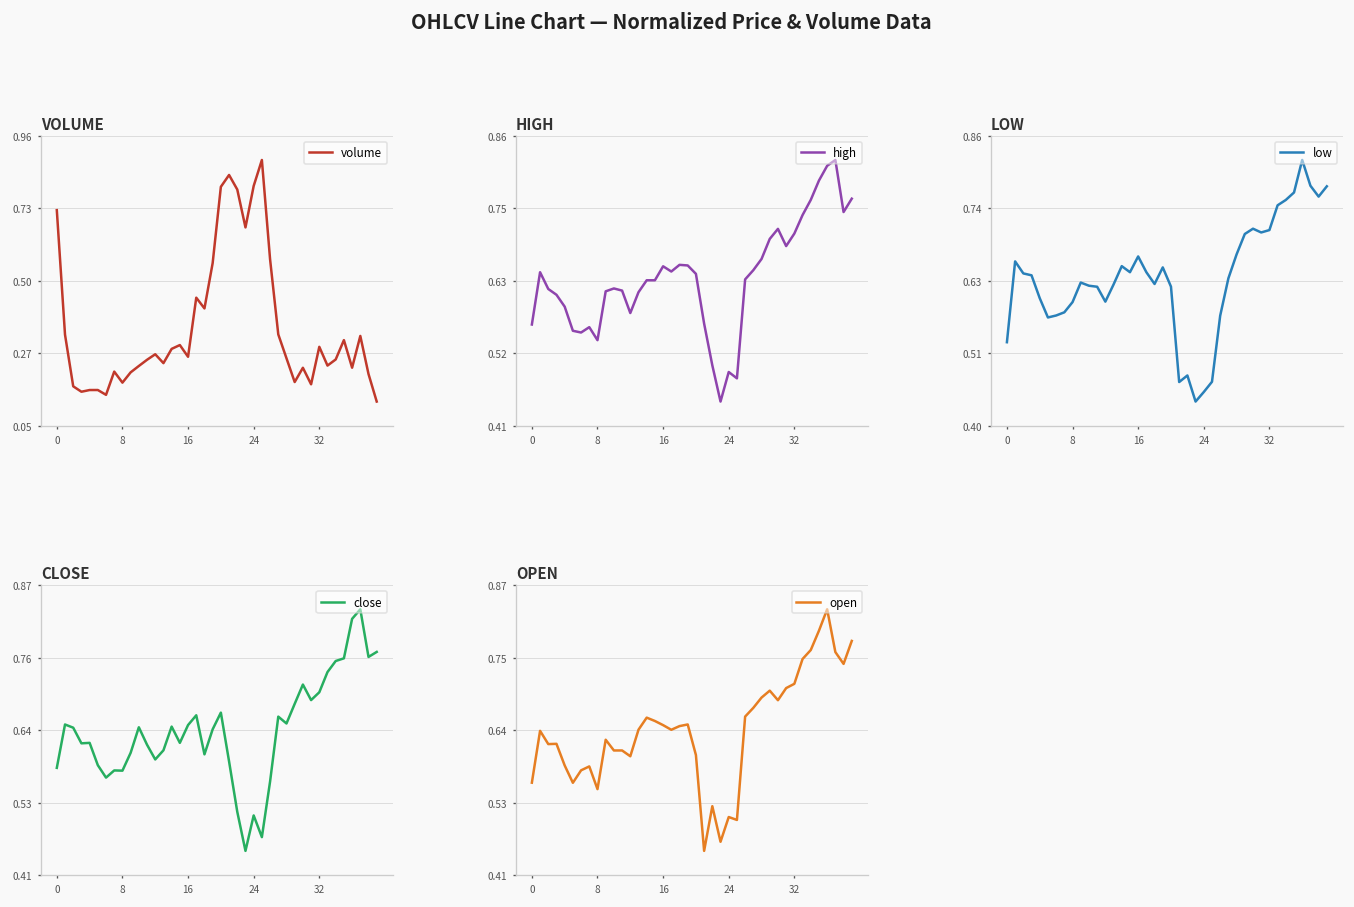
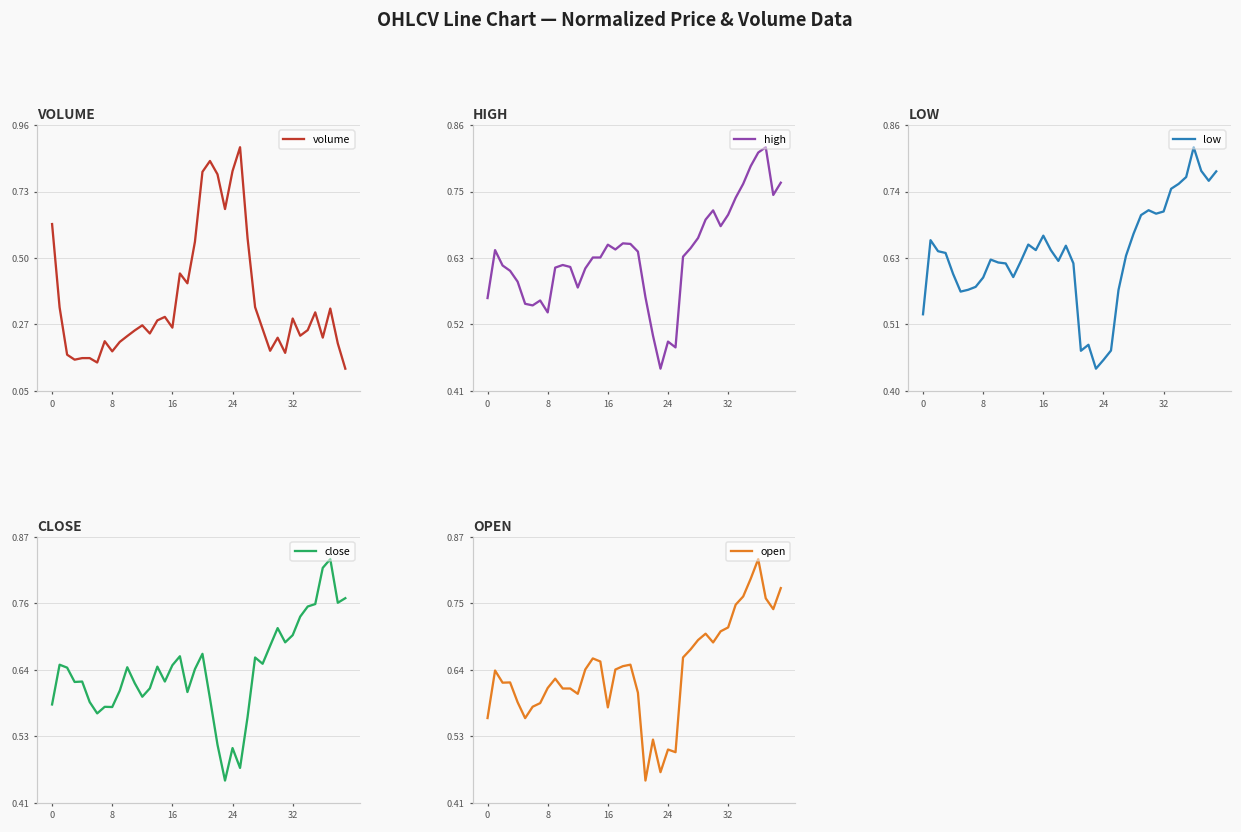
VOLUME, 0: 0.72 -> 0.62
OPEN, 8: 0.55 -> 0.61
OPEN, 16: 0.65 -> 0.58
